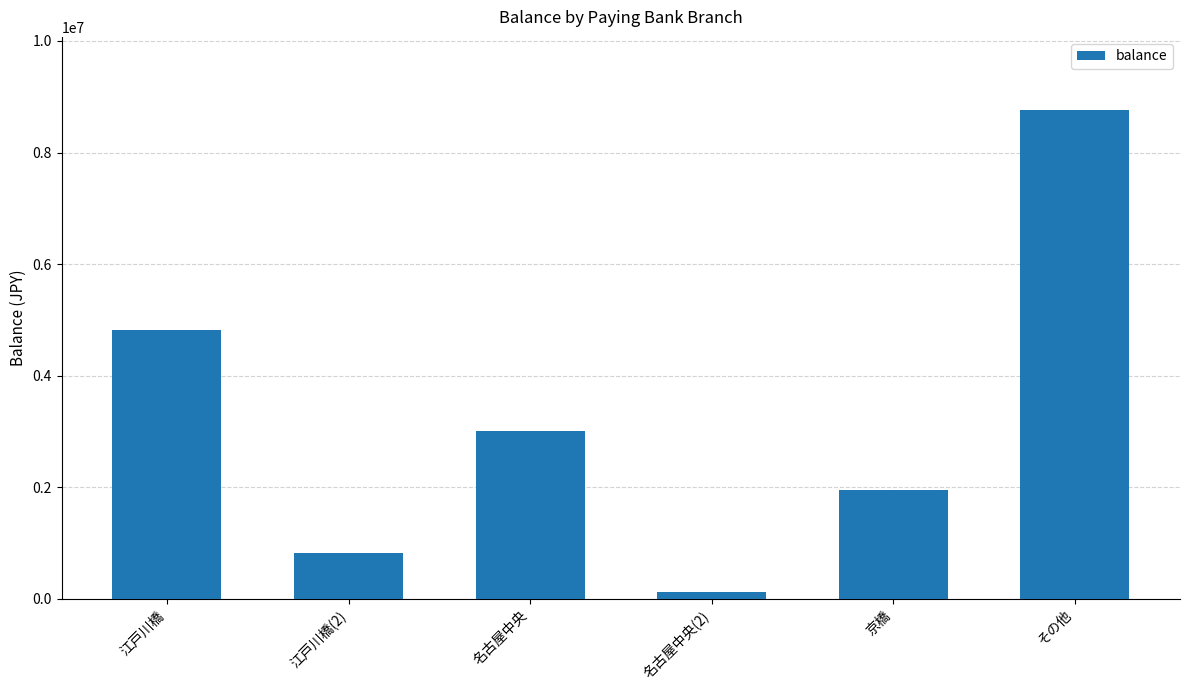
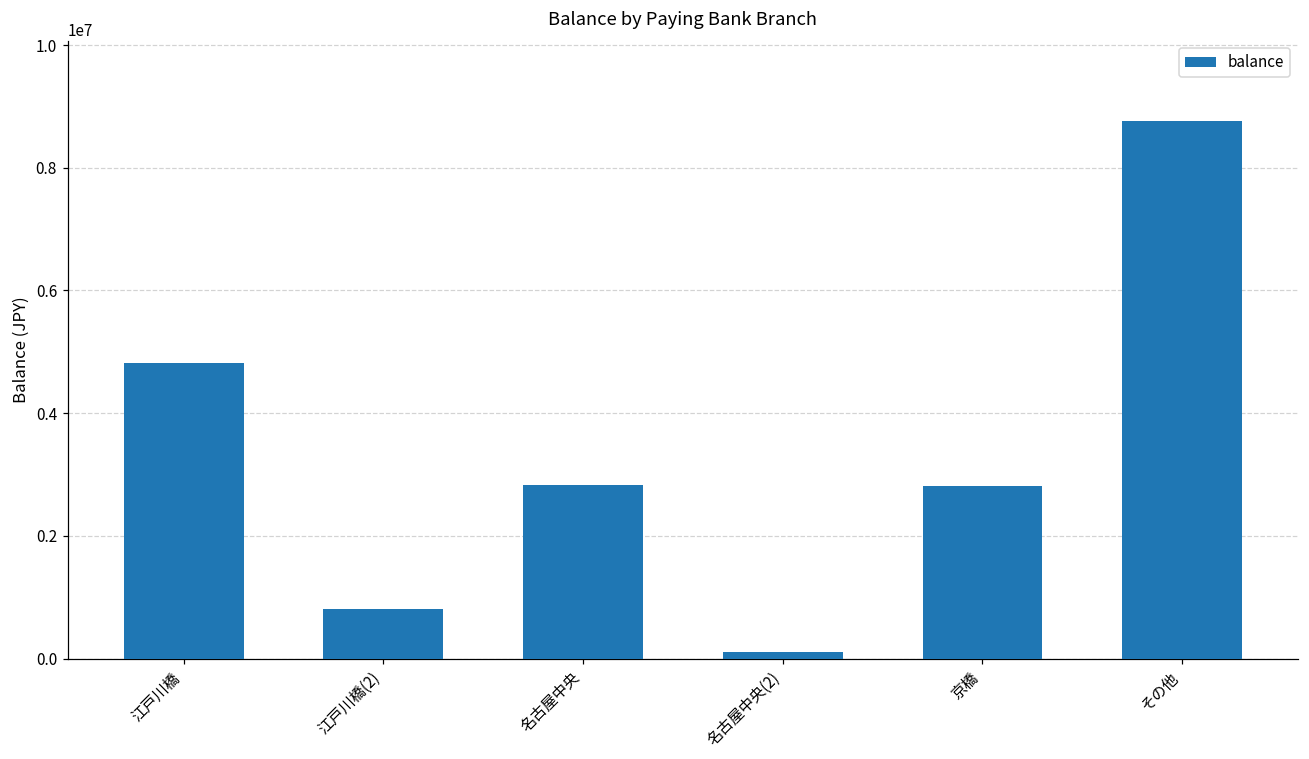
名古屋中央: 3000000 -> 2800000
京橋: 2000000 -> 2800000
